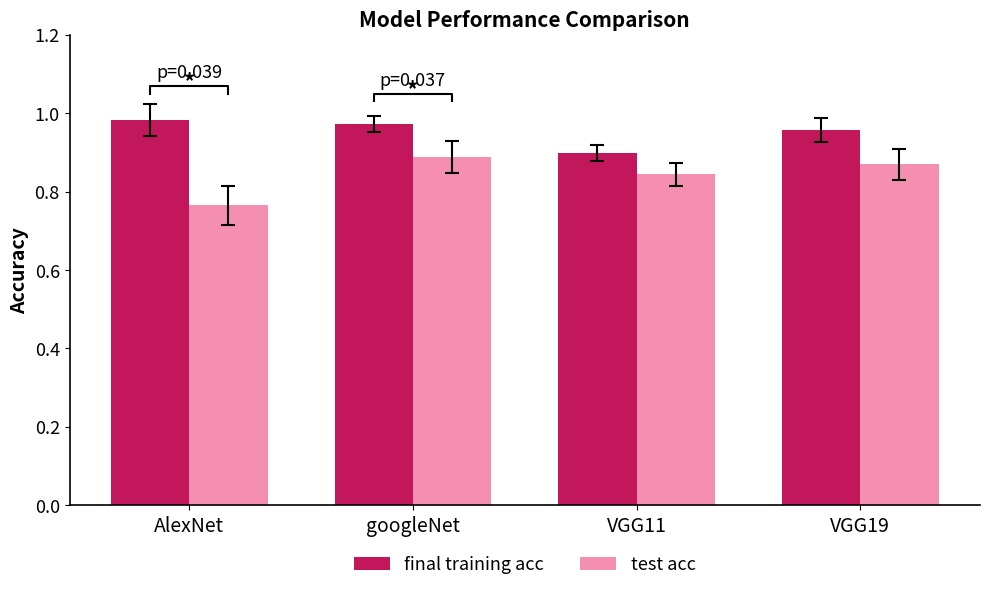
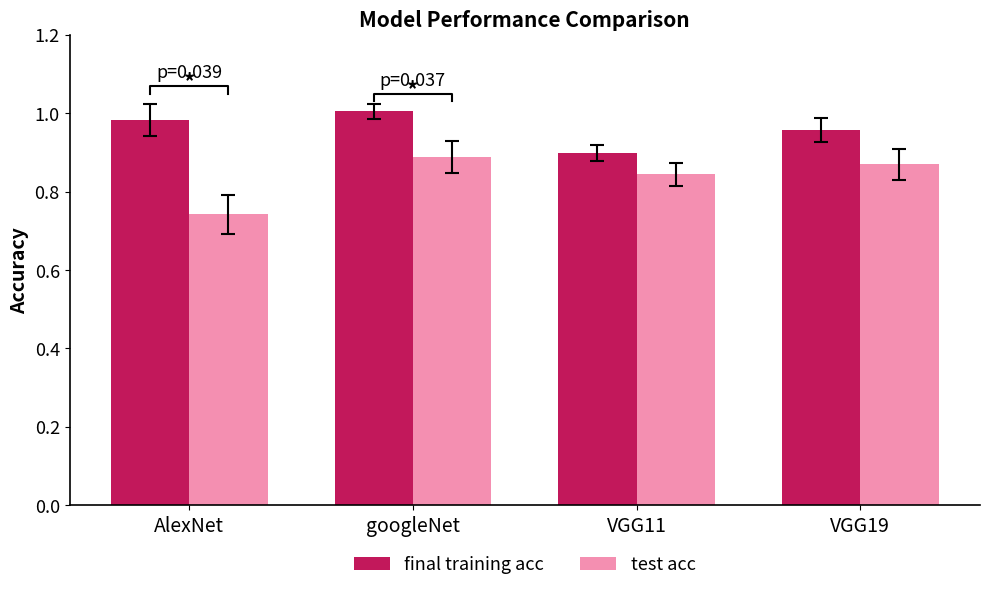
test acc, AlexNet: 0.77 -> 0.74
final training acc, googleNet: 0.97 -> 1.00
